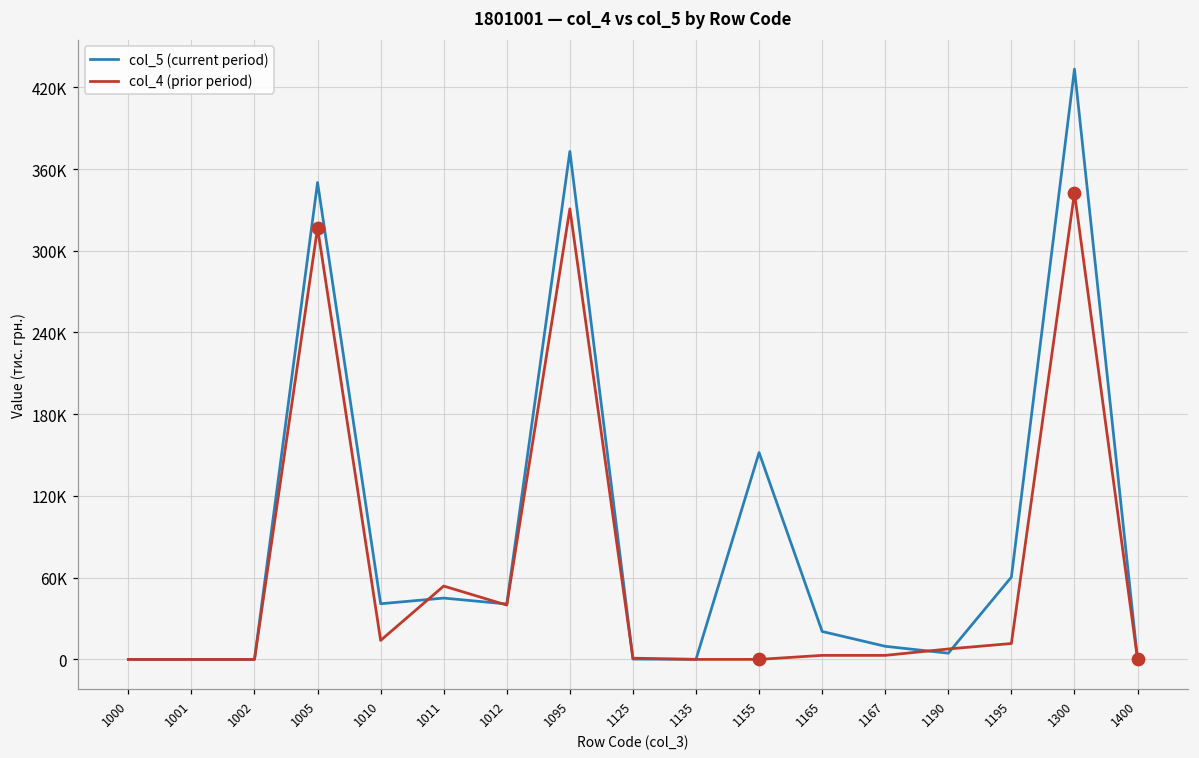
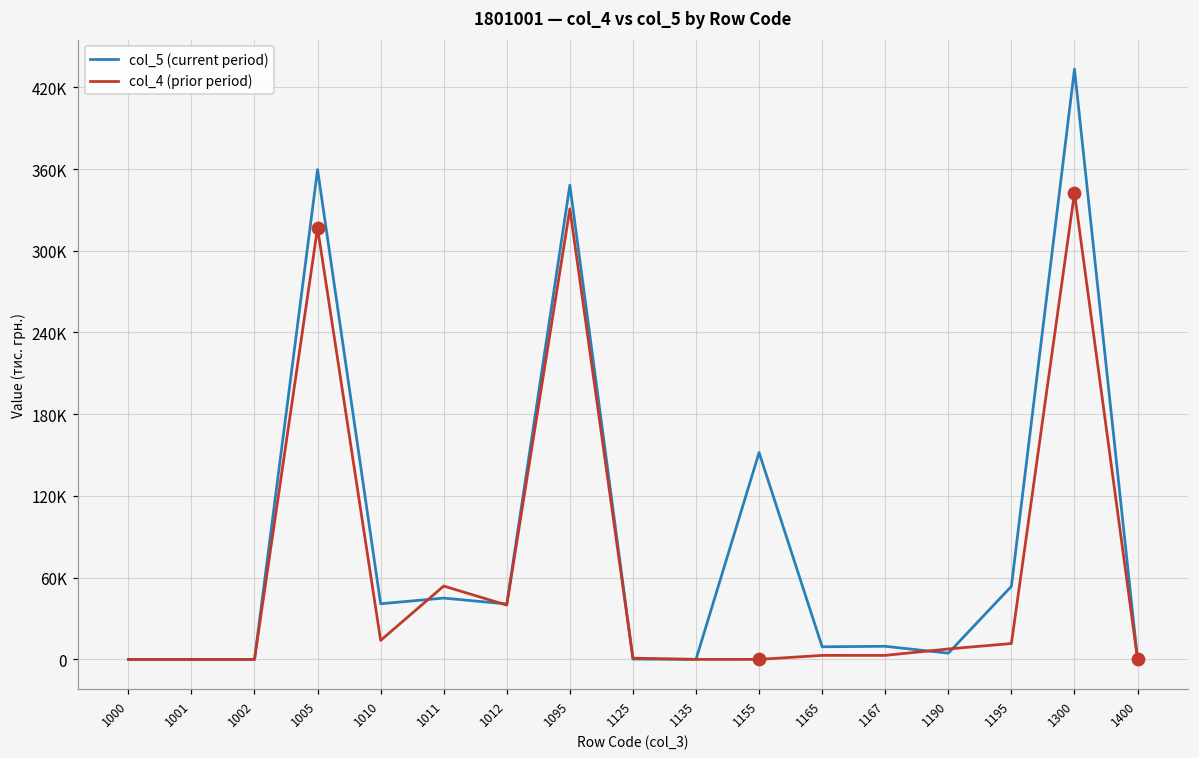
col_5 (current period), 1005: 350000 -> 360000
col_5 (current period), 1095: 373000 -> 348000
col_5 (current period), 1165: 21000 -> 9000
col_5 (current period), 1195: 60000 -> 54000
